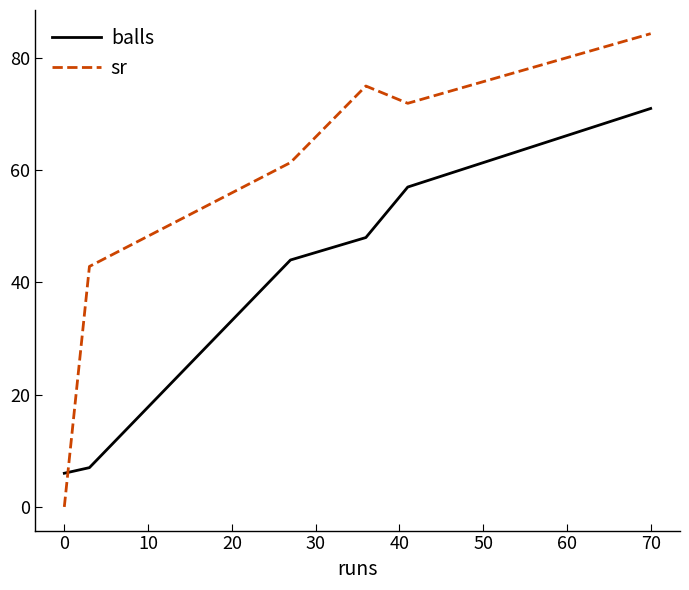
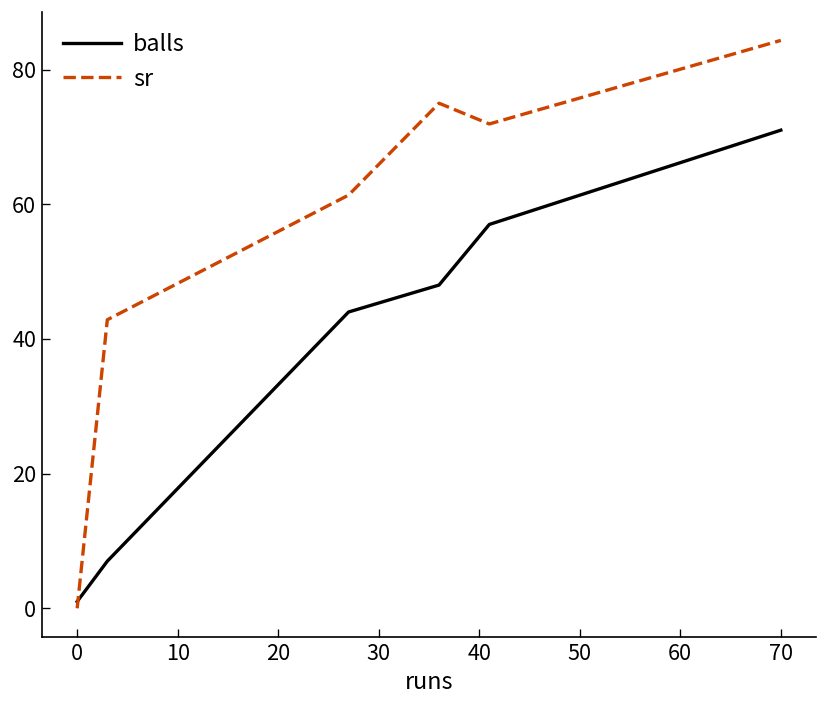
balls, 0: 6 -> 1
